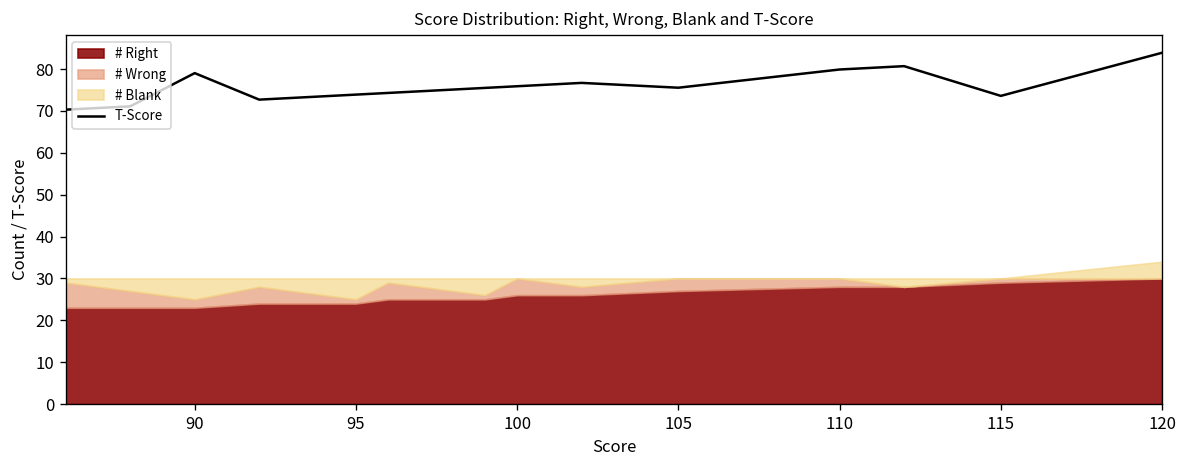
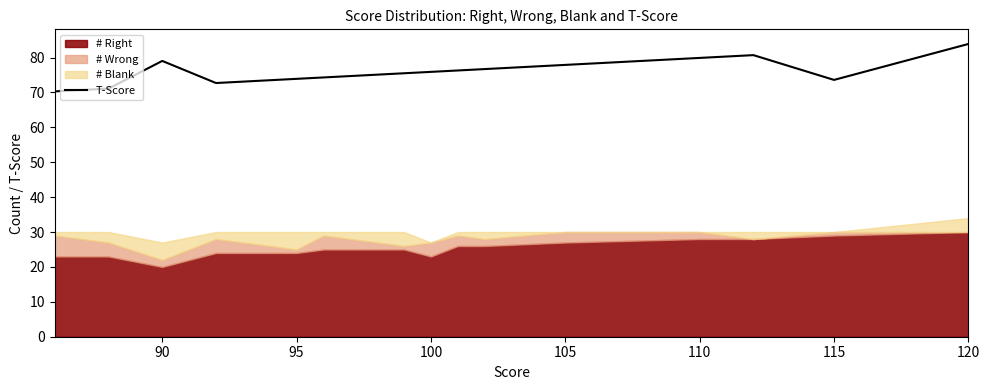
# Right, 90: 23 -> 20
# Right, 100: 26 -> 23
T-Score, 105: 76 -> 78
